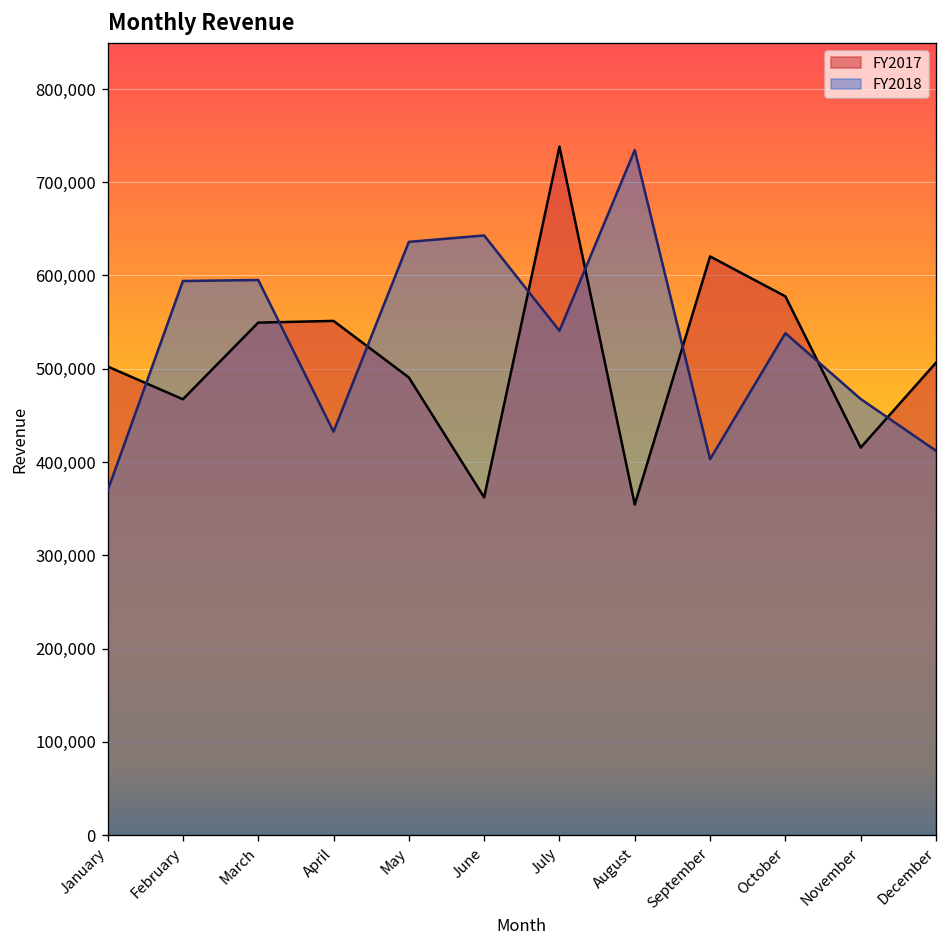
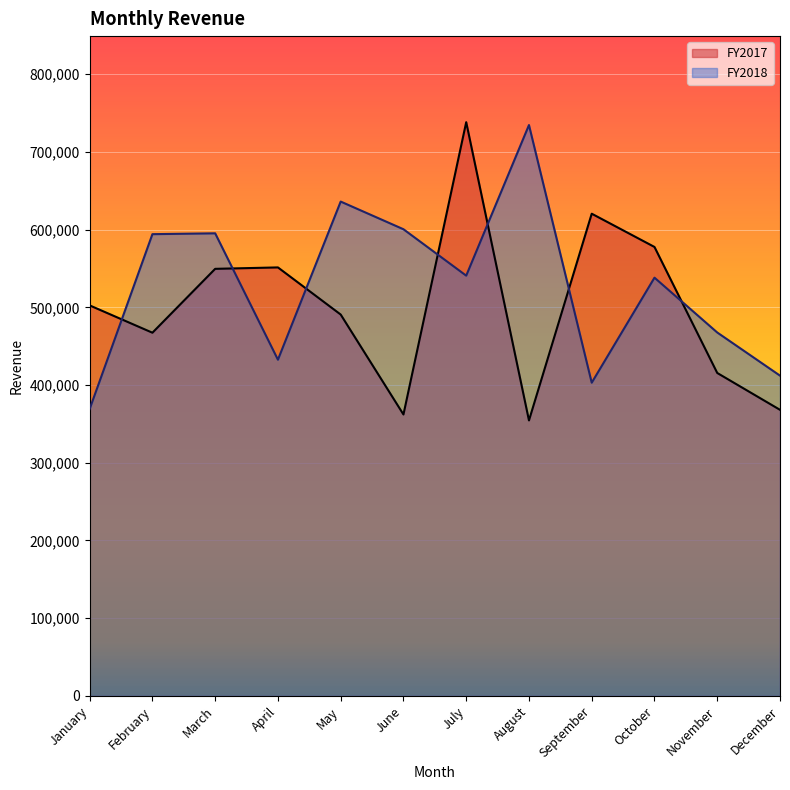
FY2018, June: 640,000 -> 600,000
FY2017, December: 510,000 -> 370,000
